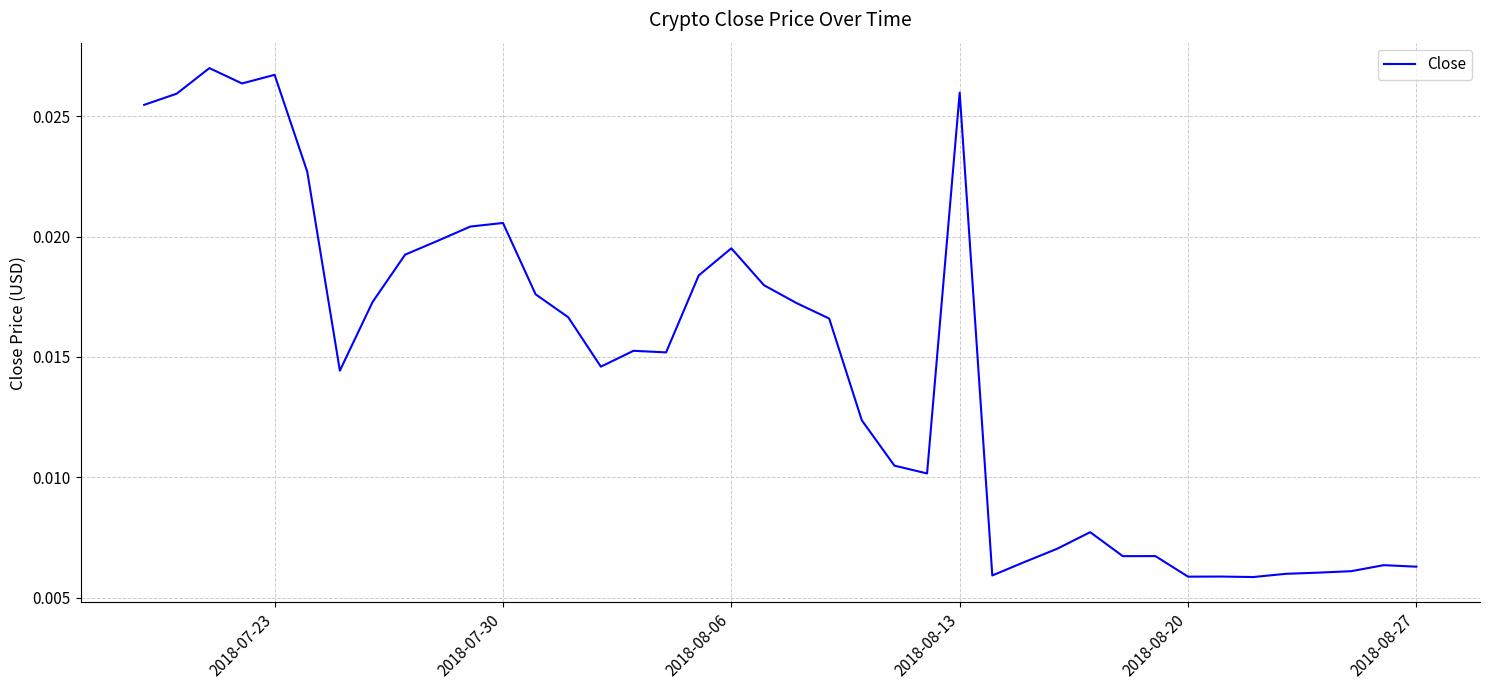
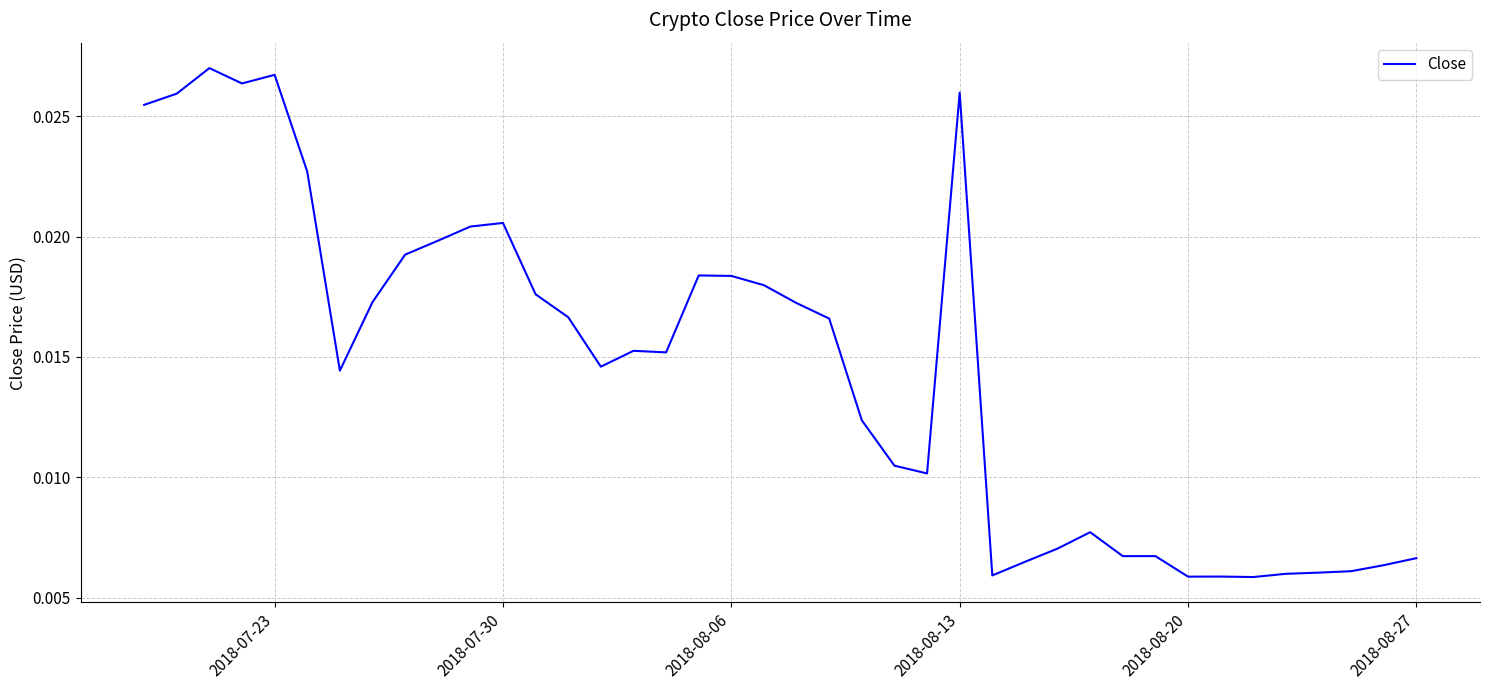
2018-08-06: 0.0195 -> 0.0184
2018-08-27: 0.0063 -> 0.0066
